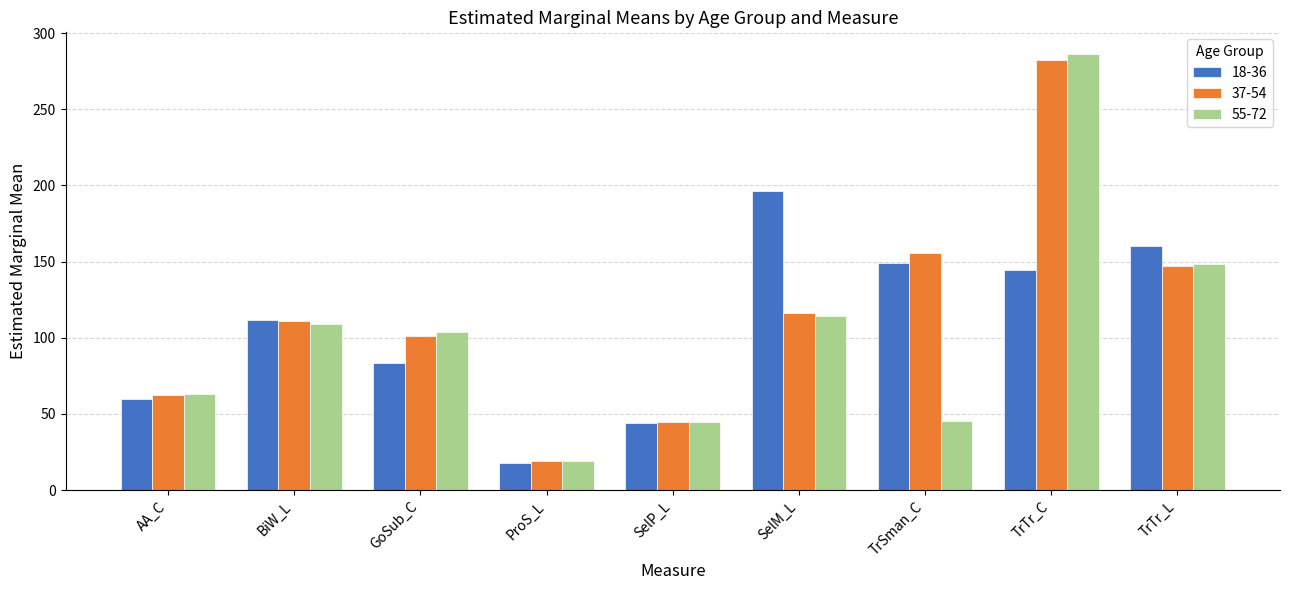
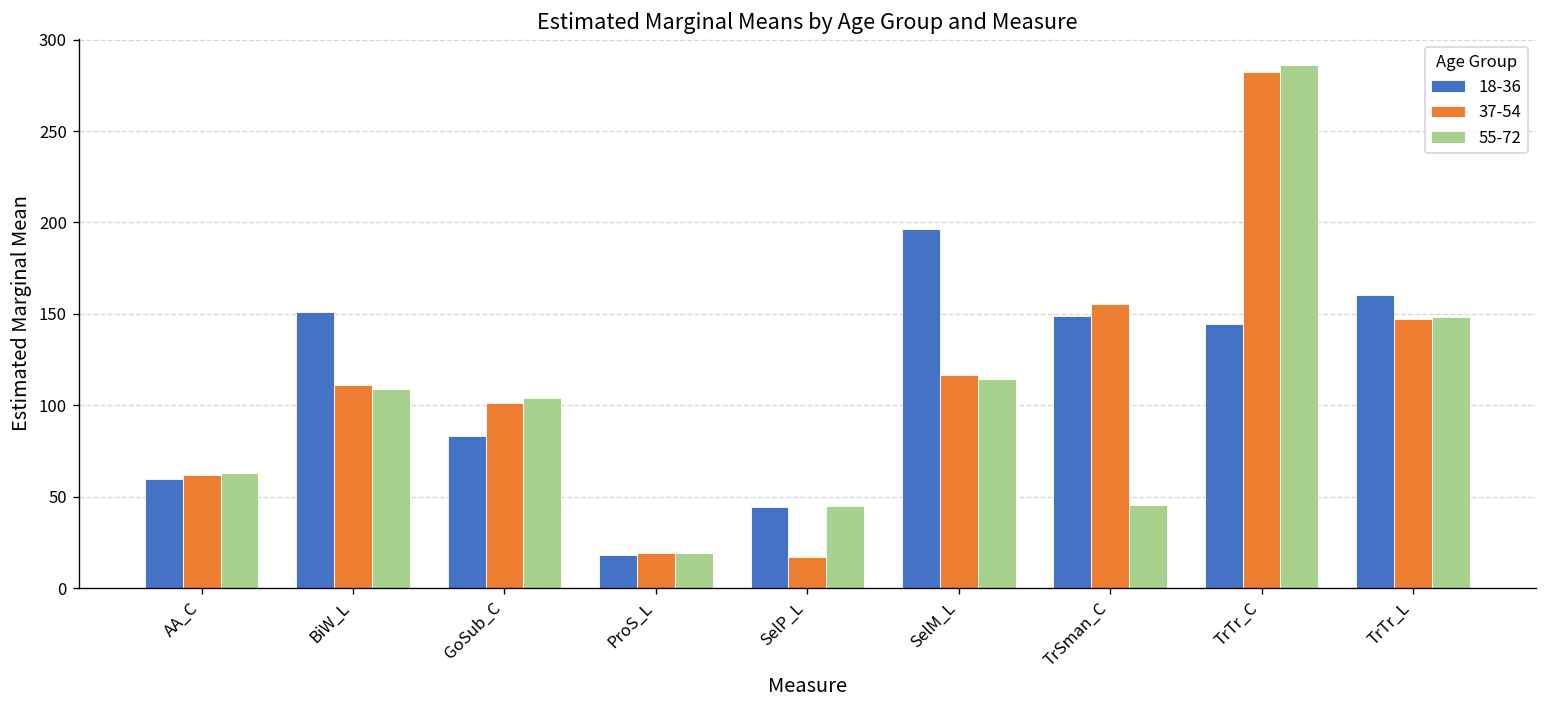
18-36, BiW_L: 111 -> 151
37-54, SelP_L: 45 -> 17
